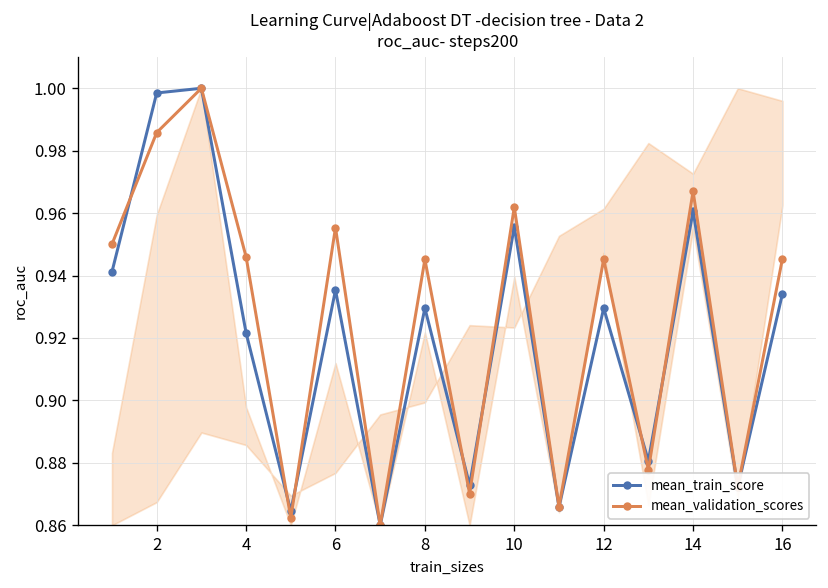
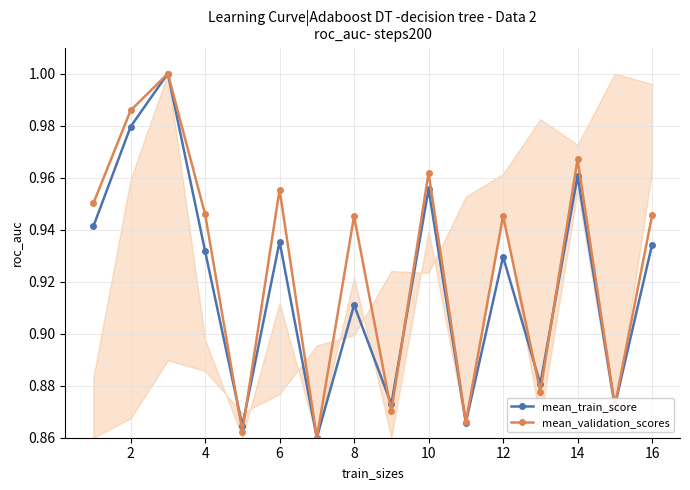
mean_train_score, 2: 0.998 -> 0.980
mean_train_score, 4: 0.922 -> 0.932
mean_train_score, 8: 0.930 -> 0.911
